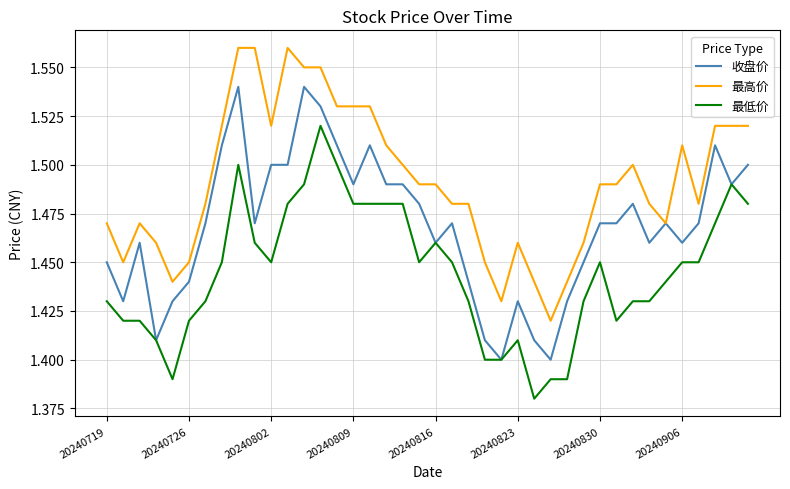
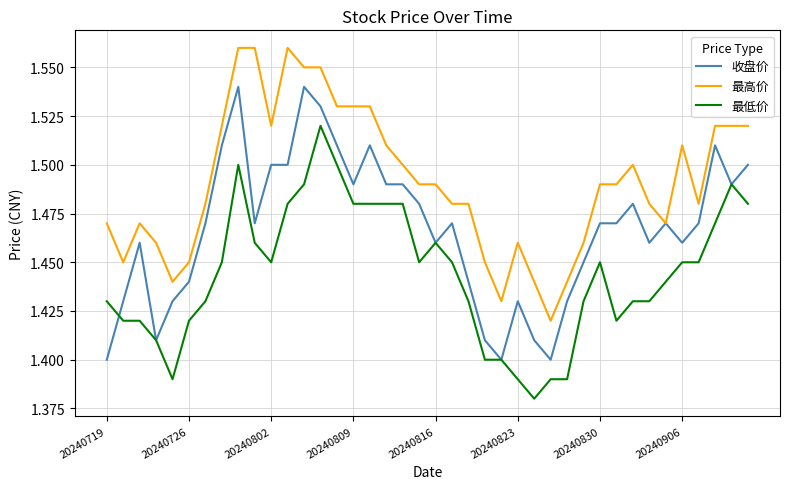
收盘价, 20240719: 1.45 -> 1.40
最低价, 20240823: 1.41 -> 1.39
